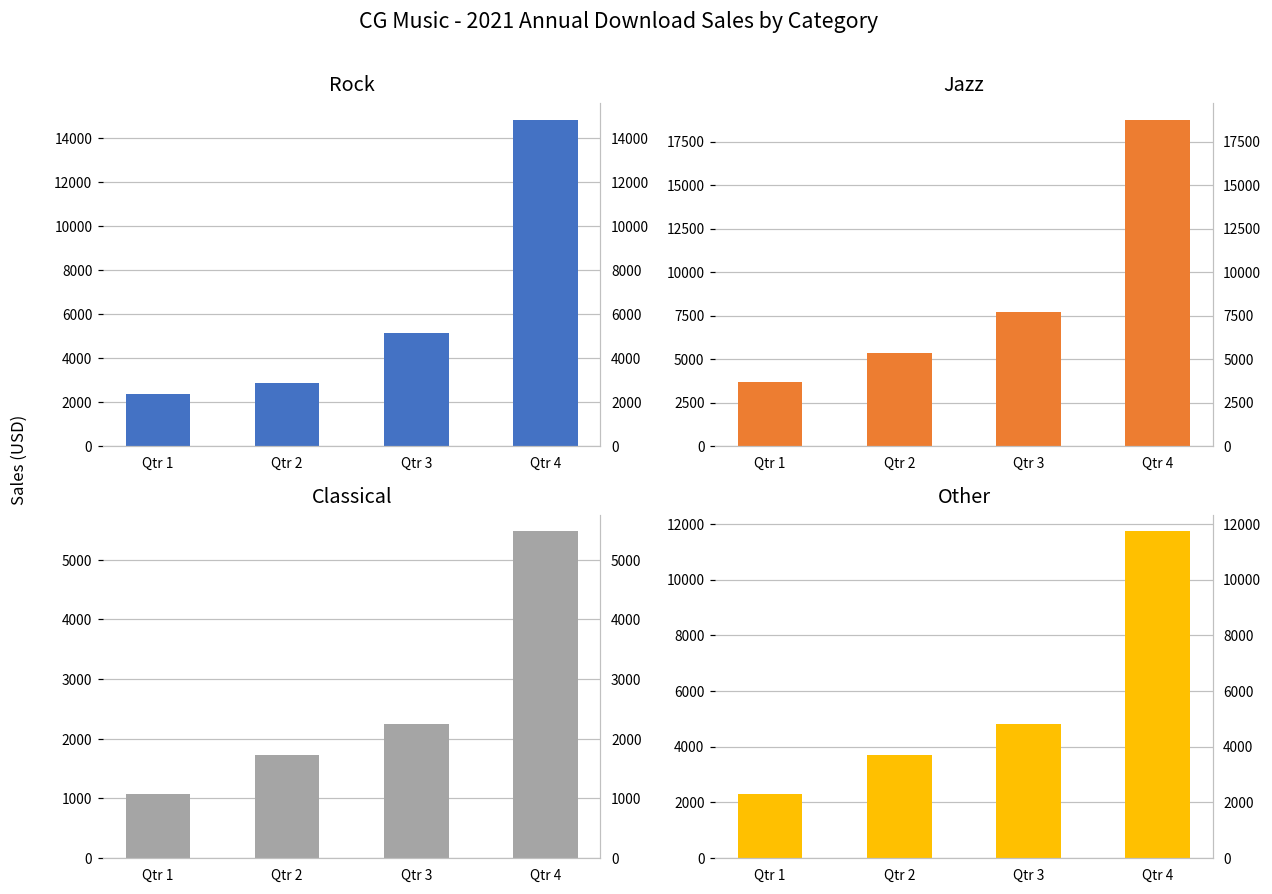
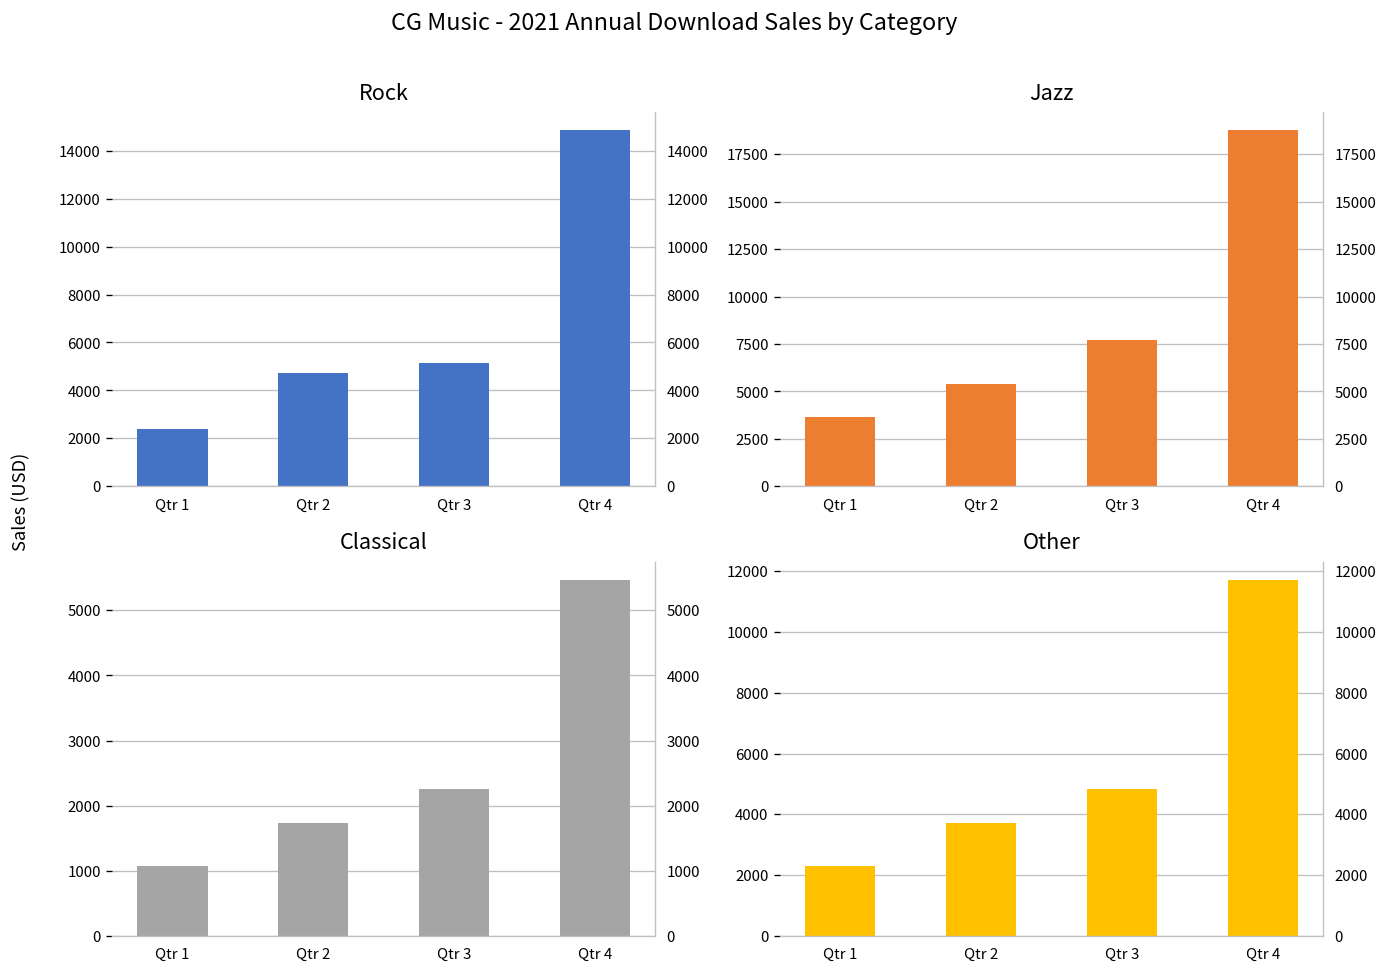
Rock, Qtr 2: 2900 -> 4700
